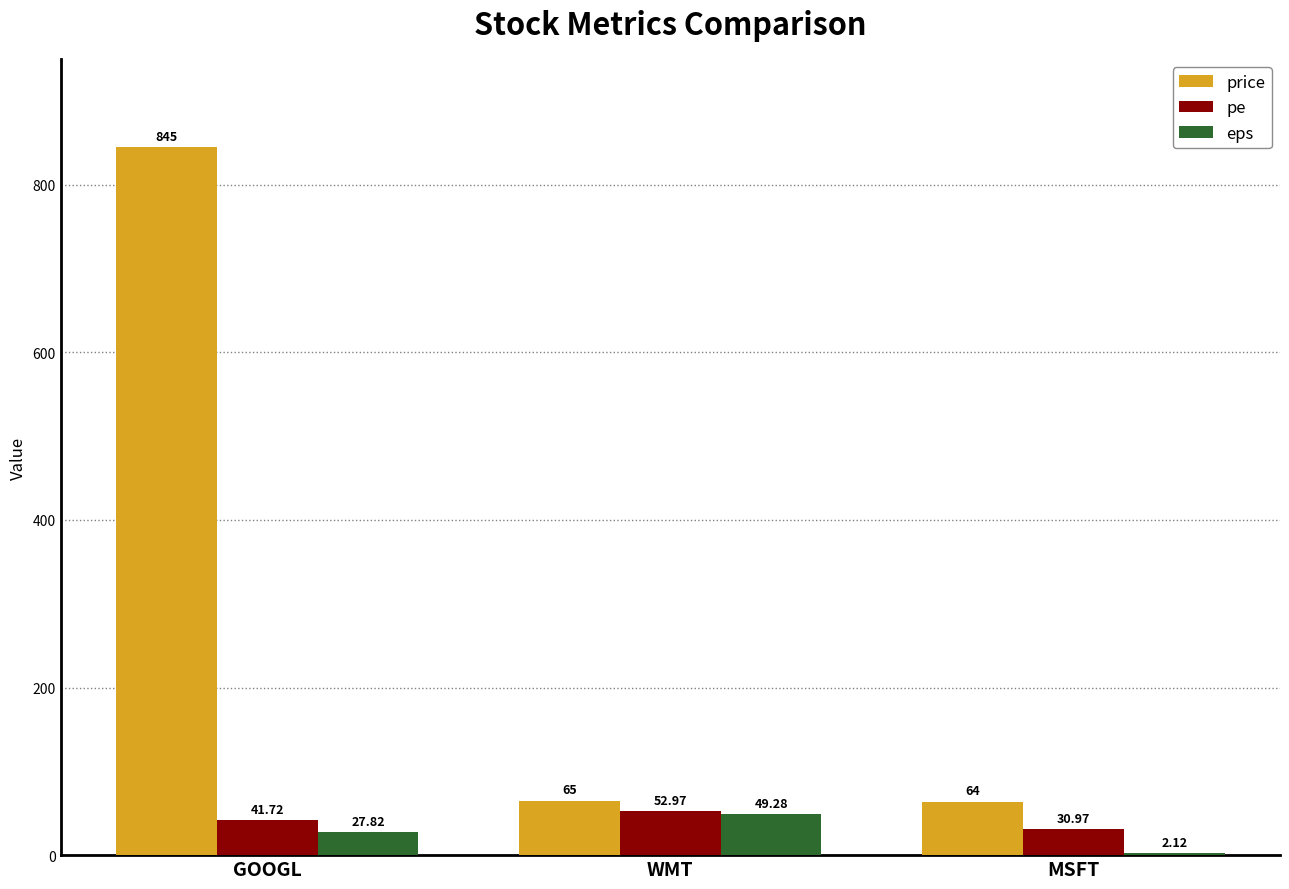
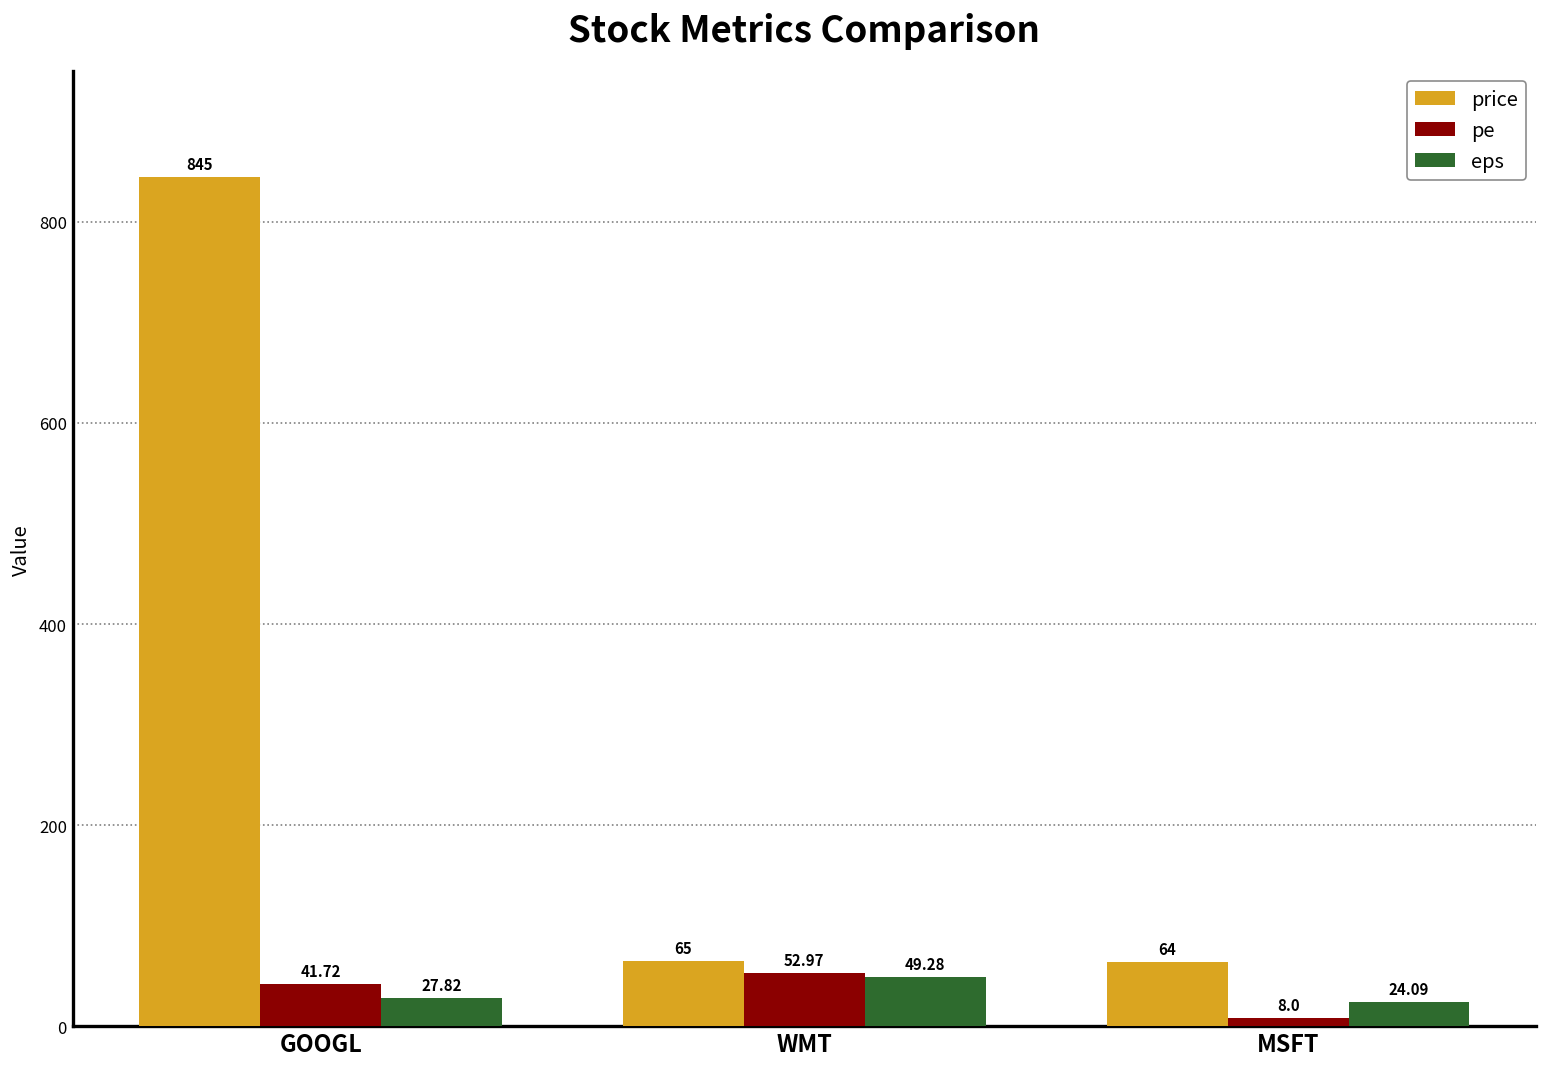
pe, MSFT: 30.97 -> 8.0
eps, MSFT: 2.12 -> 24.09
